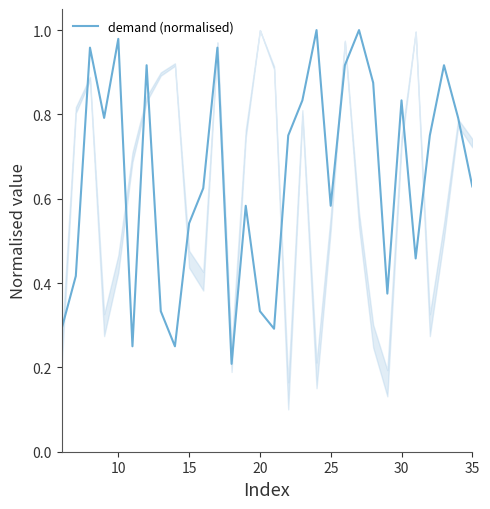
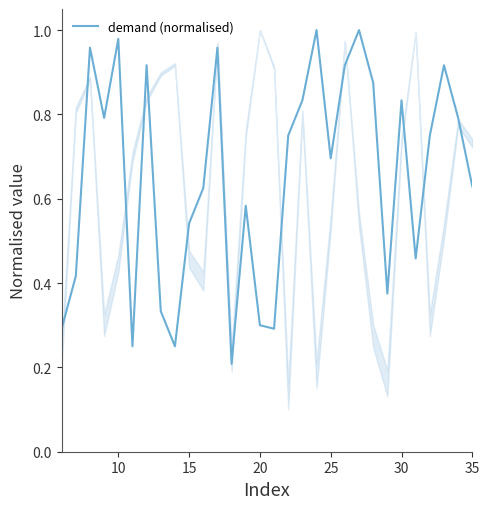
demand (normalised), 20: 0.33 -> 0.30
demand (normalised), 25: 0.58 -> 0.70
